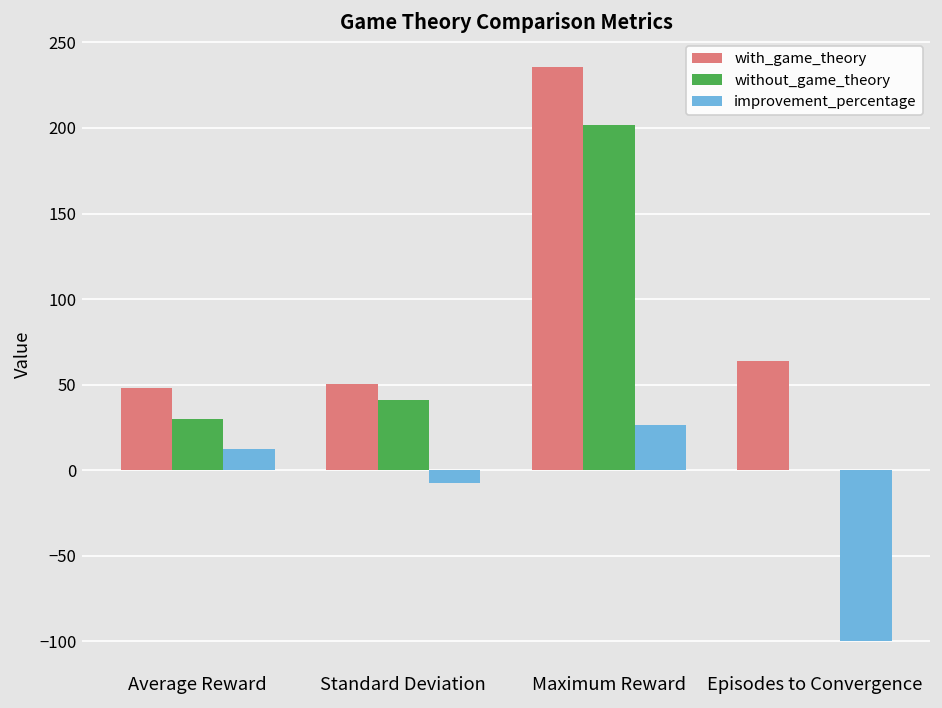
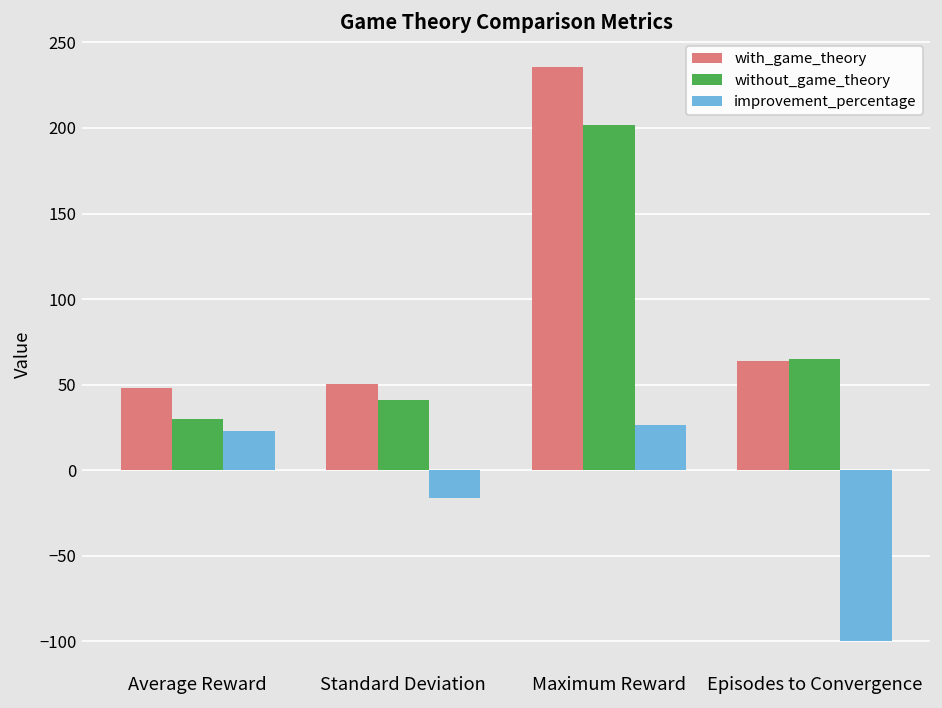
improvement_percentage, Average Reward: 12 -> 23
improvement_percentage, Standard Deviation: -8 -> -16
without_game_theory, Episodes to Convergence: 0 -> 65
